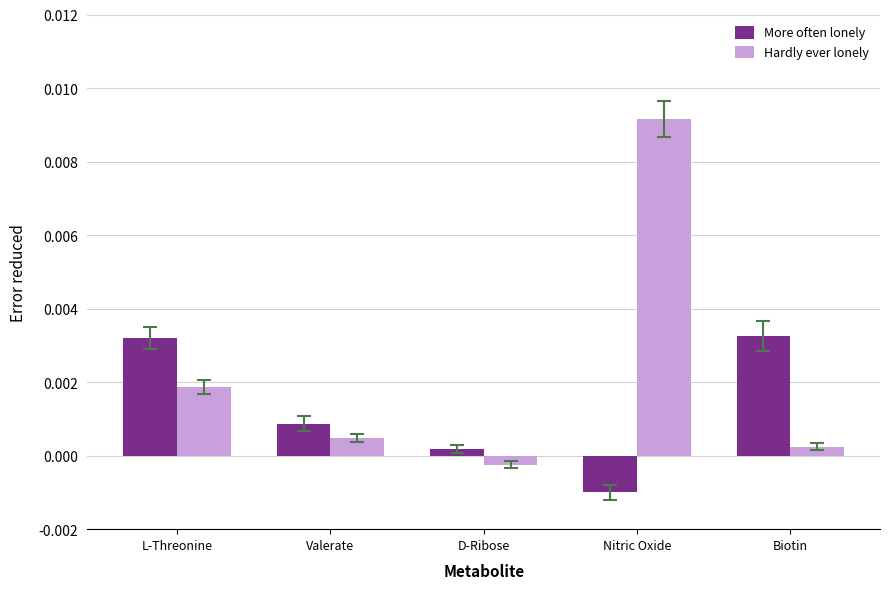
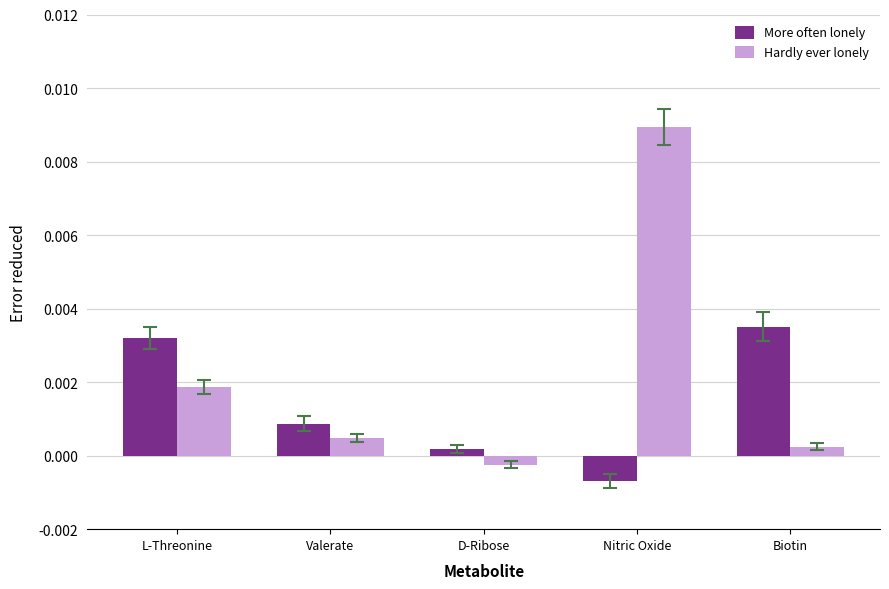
More often lonely, Nitric Oxide: -0.0010 -> -0.0007
Hardly ever lonely, Nitric Oxide: 0.0092 -> 0.0089
More often lonely, Biotin: 0.0033 -> 0.0035
